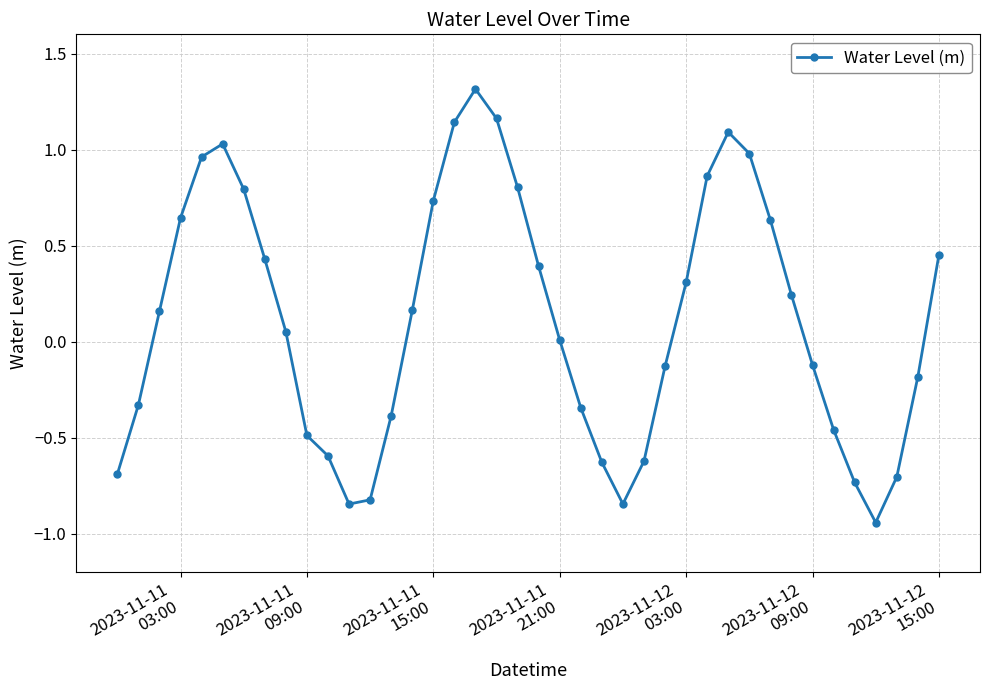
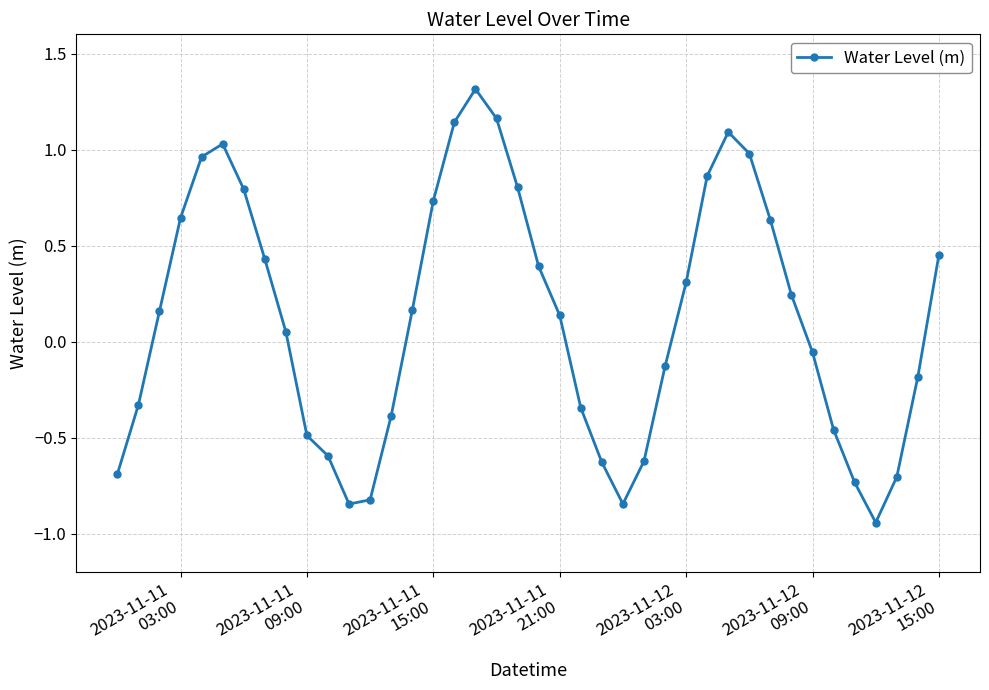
2023-11-11 21:00: 0.01 -> 0.14
2023-11-12 09:00: -0.12 -> -0.06
